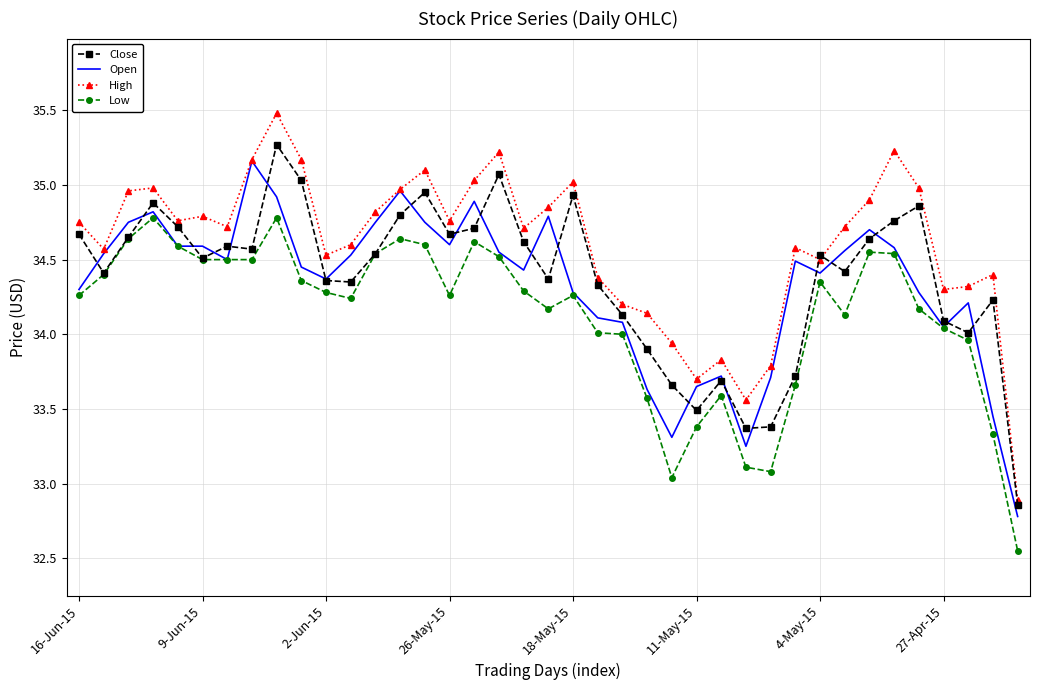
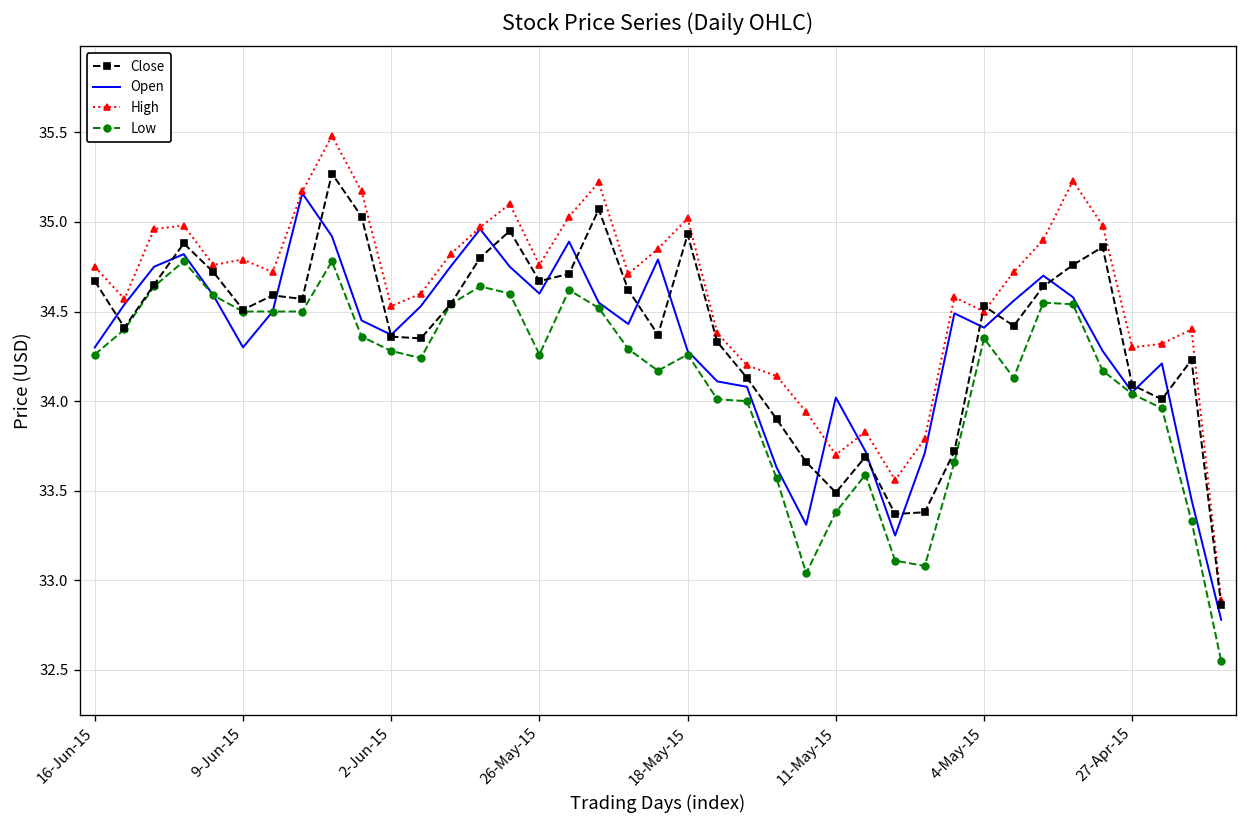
Open, 9-Jun-15: 34.59 -> 34.30
Open, 11-May-15: 33.65 -> 34.02
